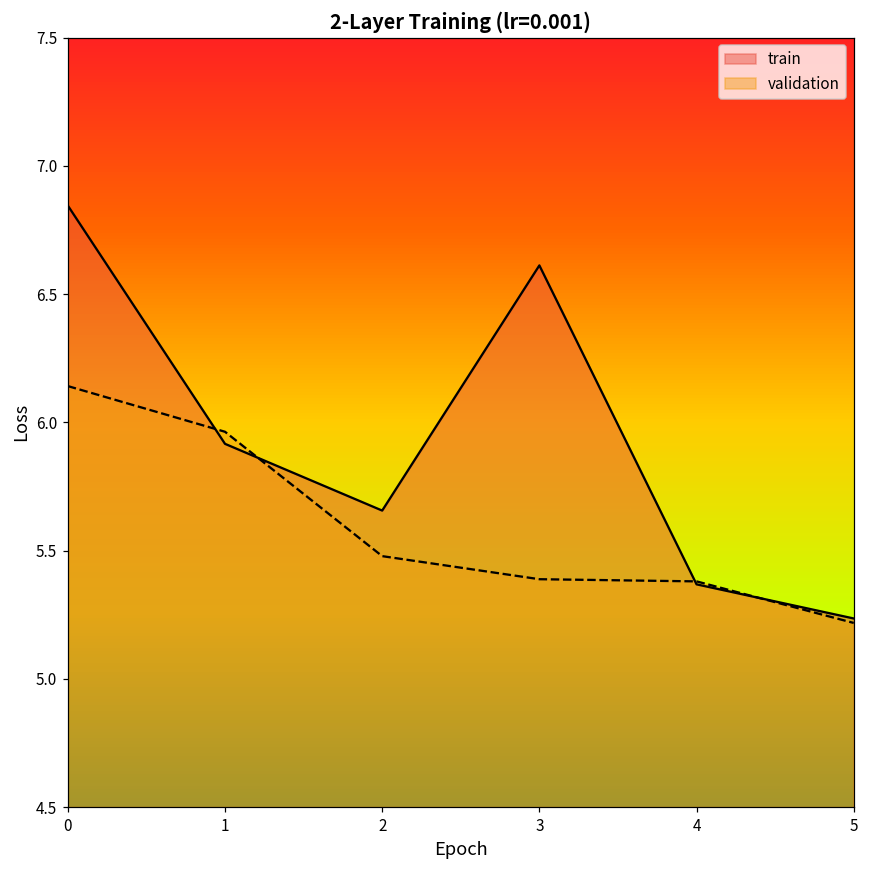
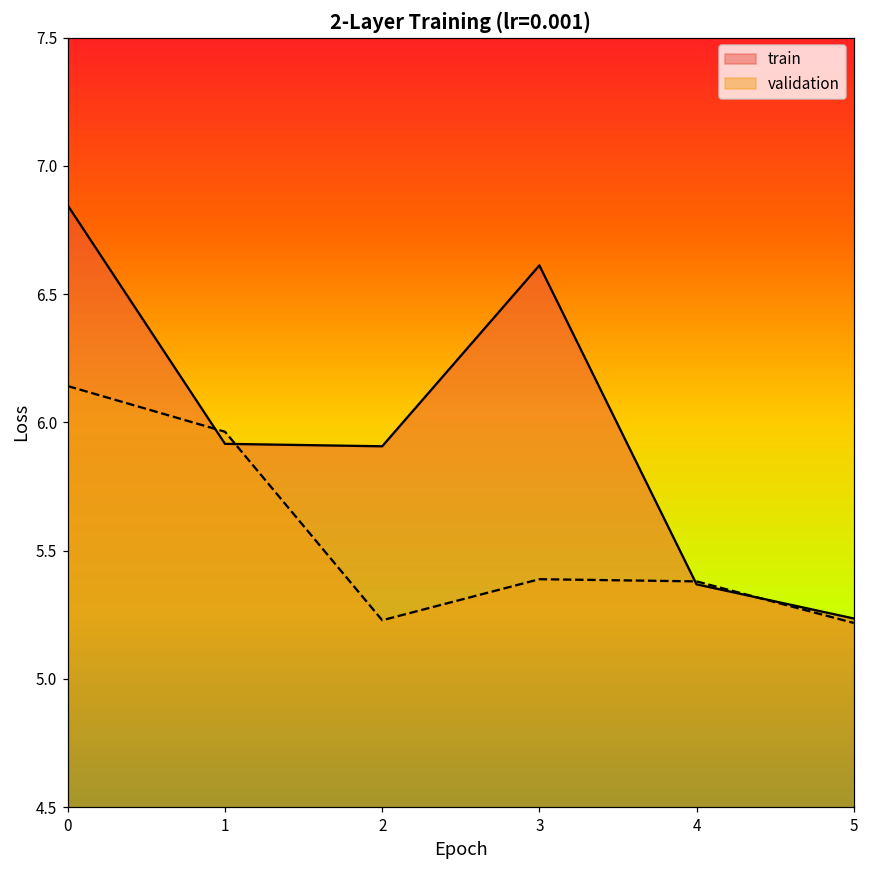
train, 2: 5.66 -> 5.91
validation, 2: 5.48 -> 5.23
